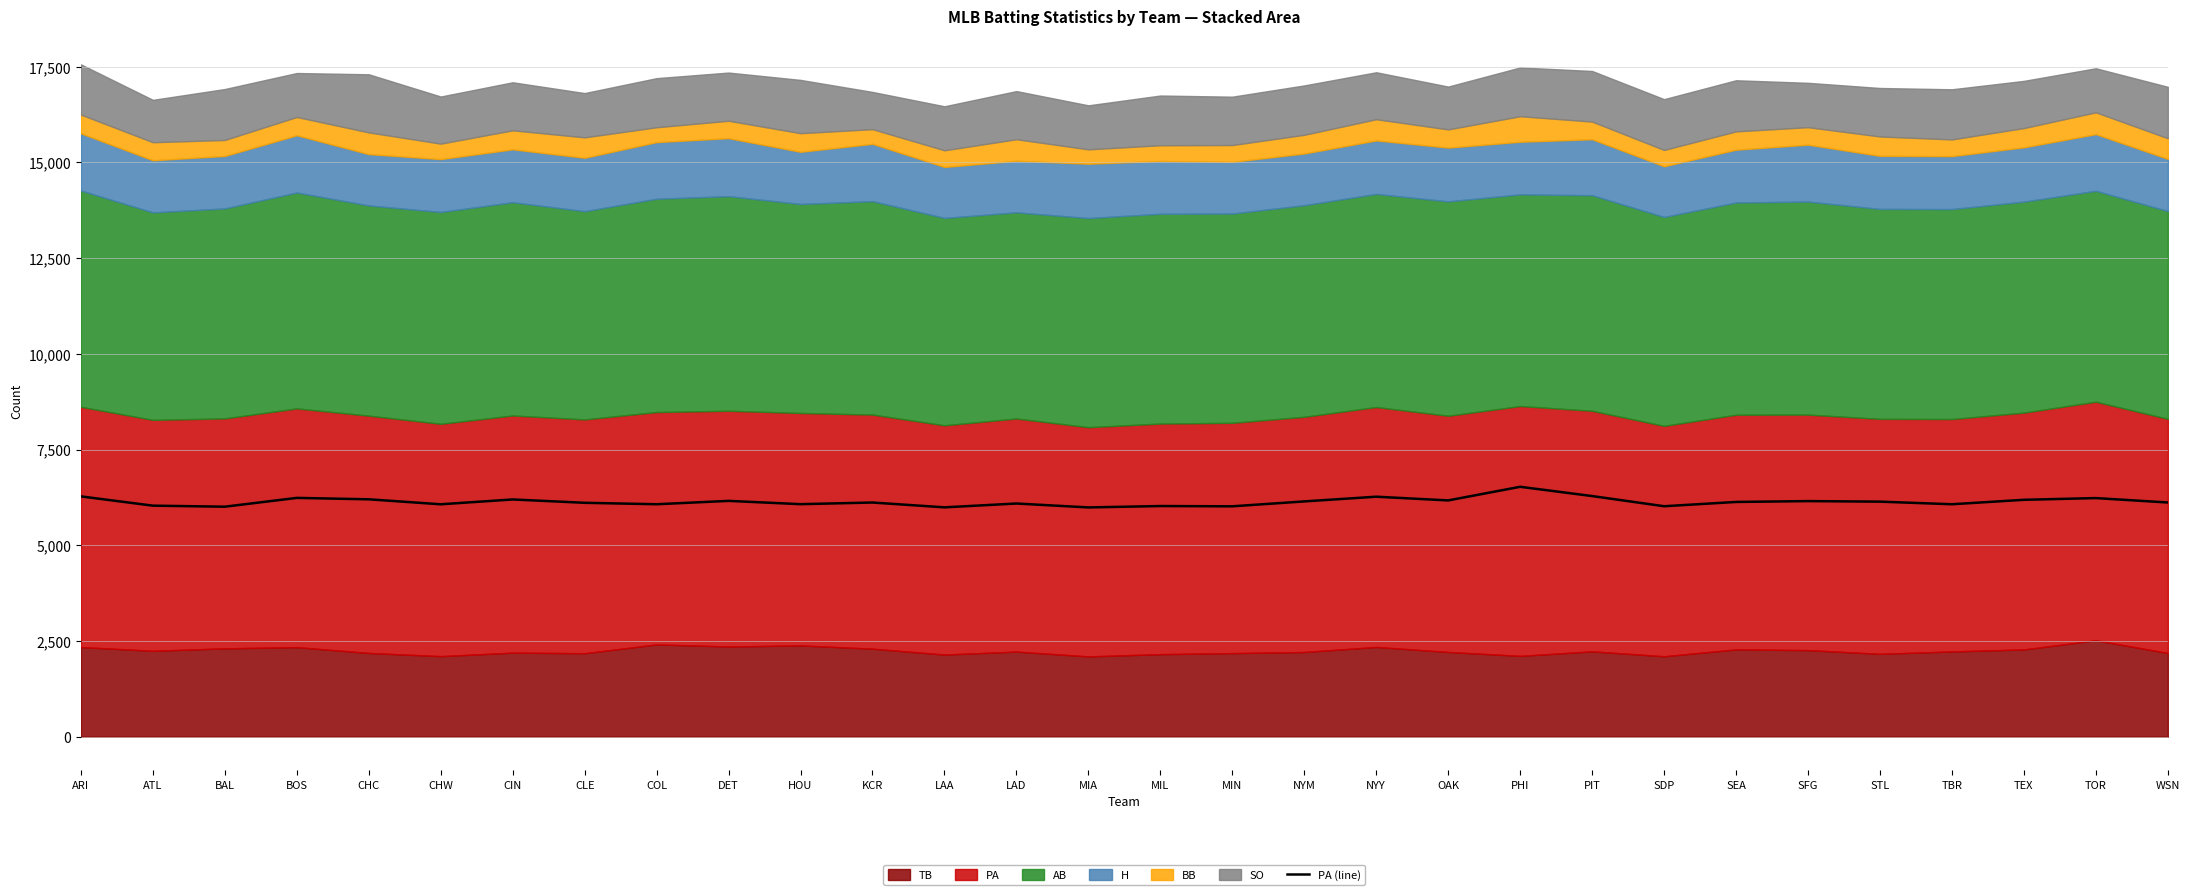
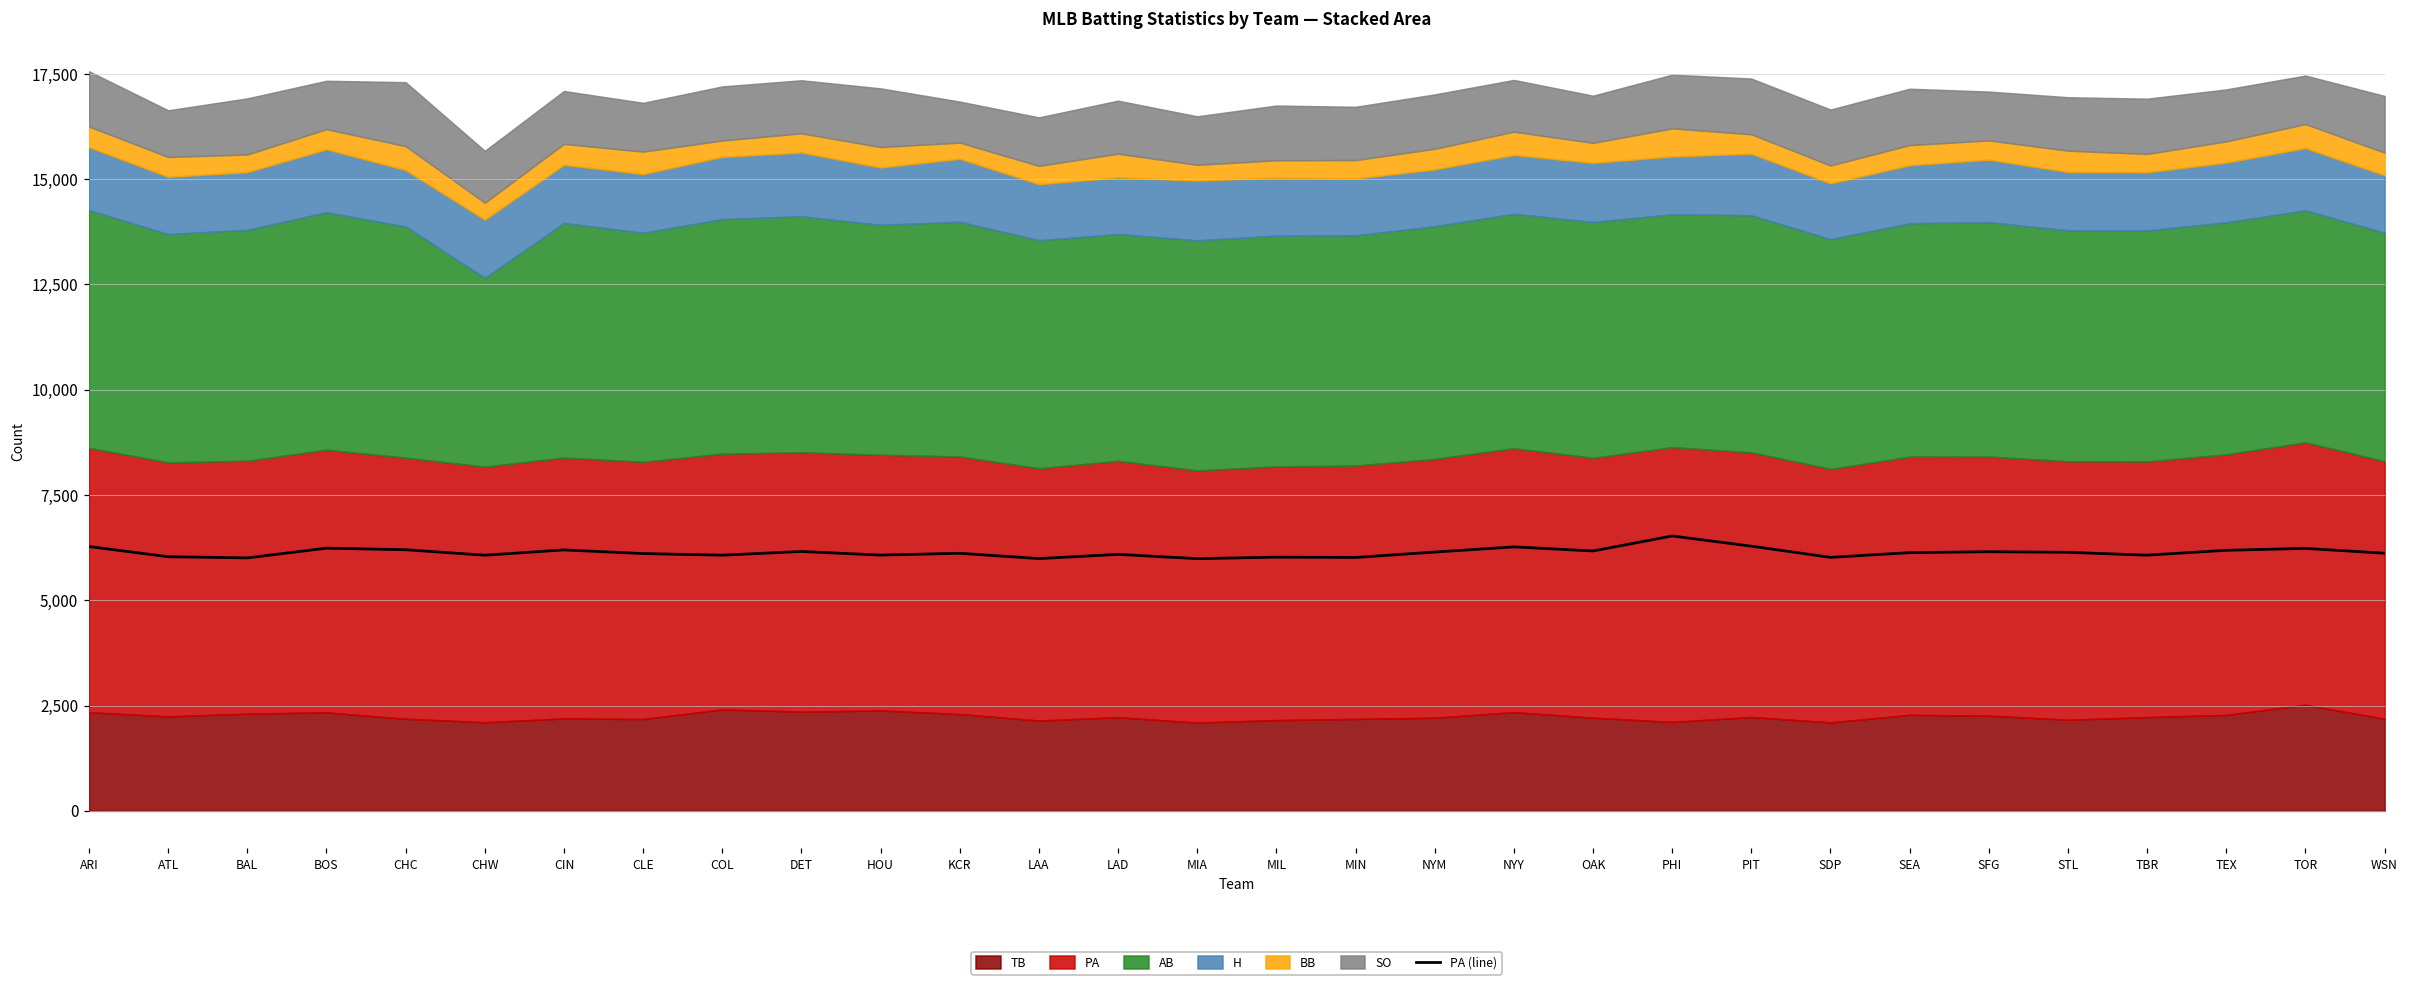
AB, CHW: 5,500 -> 4,500
